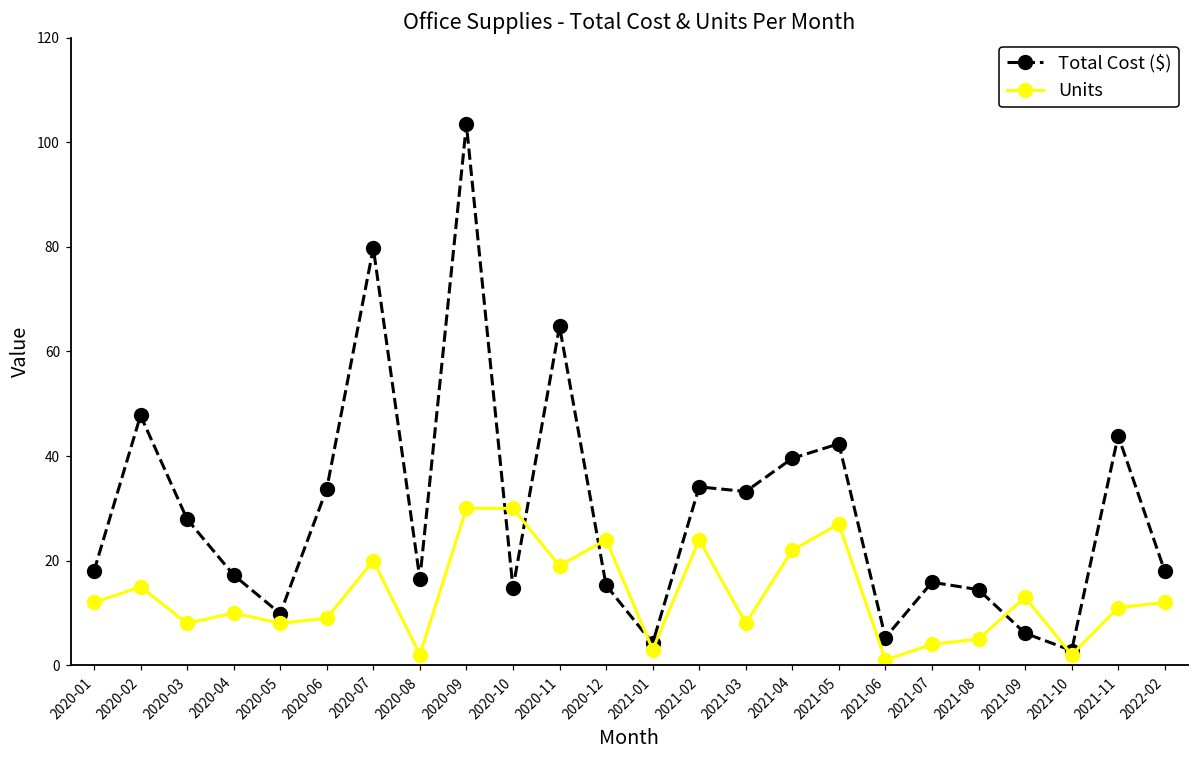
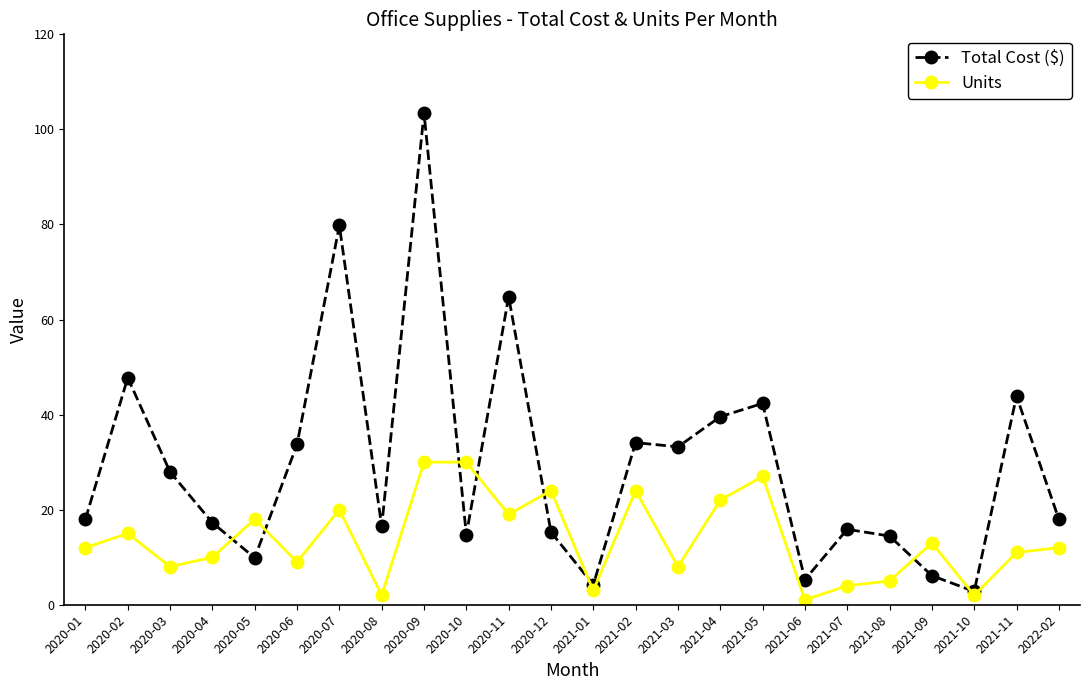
Units, 2020-05: 8 -> 18
